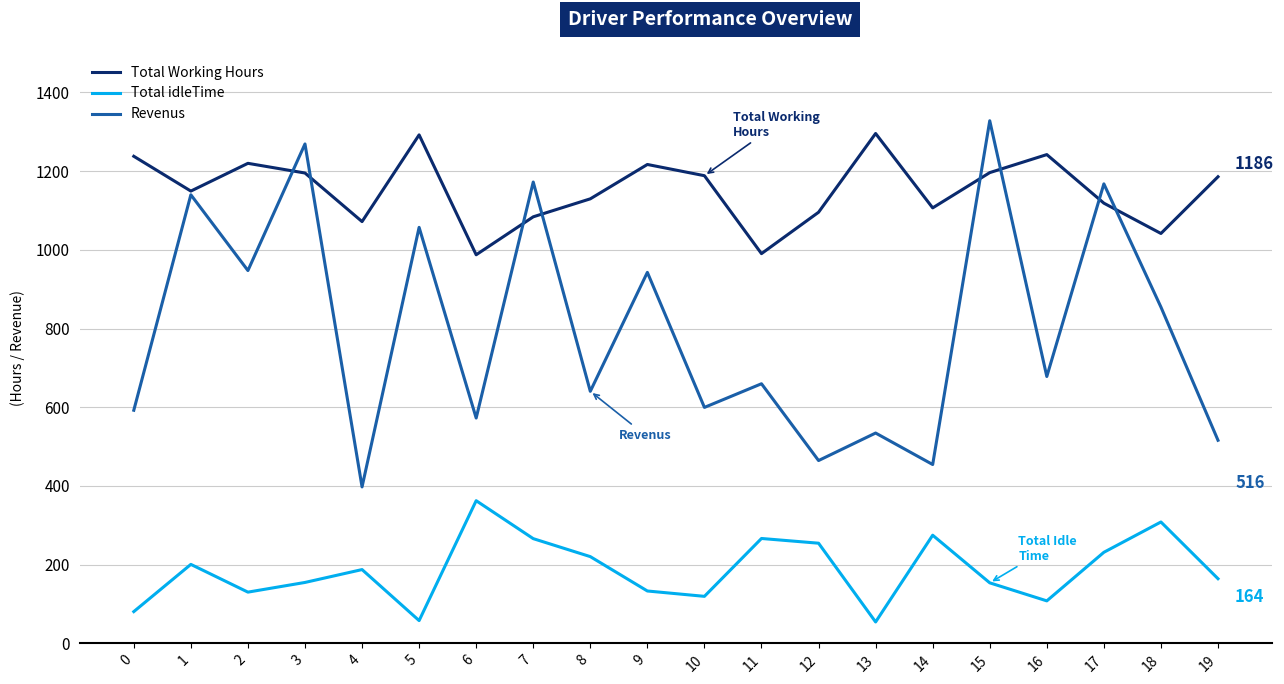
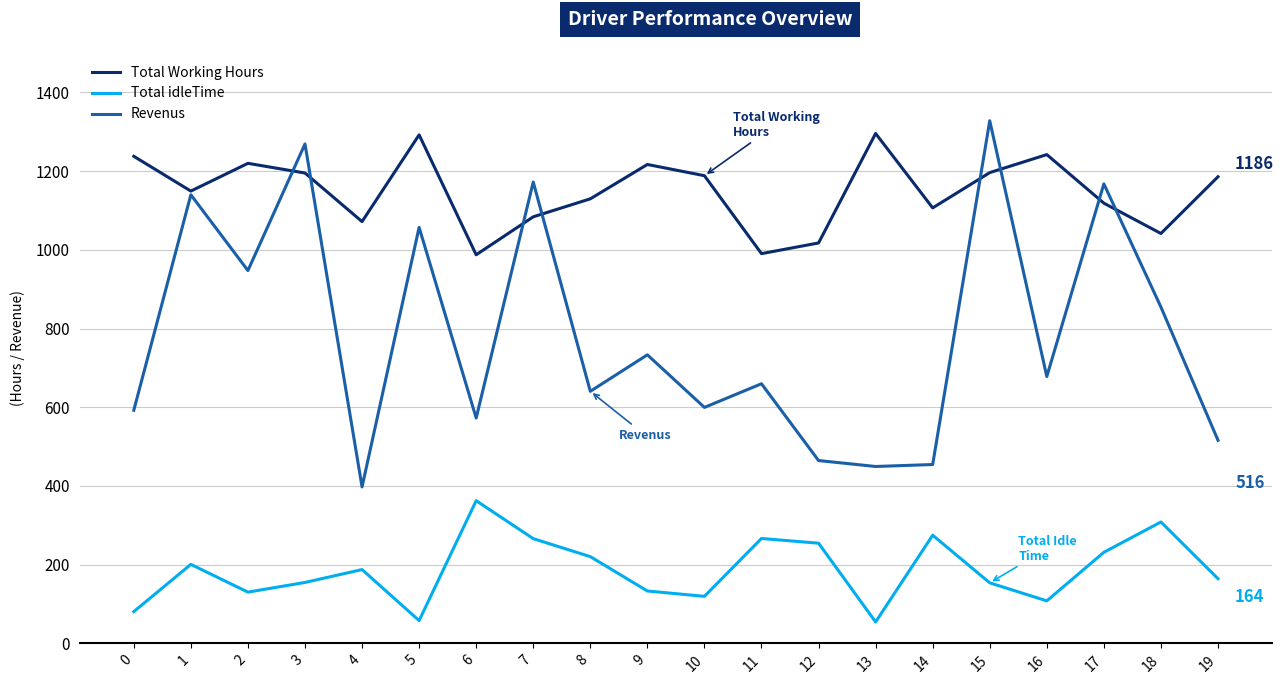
Revenus, 9: 940 -> 730
Total Working Hours, 12: 1100 -> 1020
Revenus, 13: 530 -> 450
